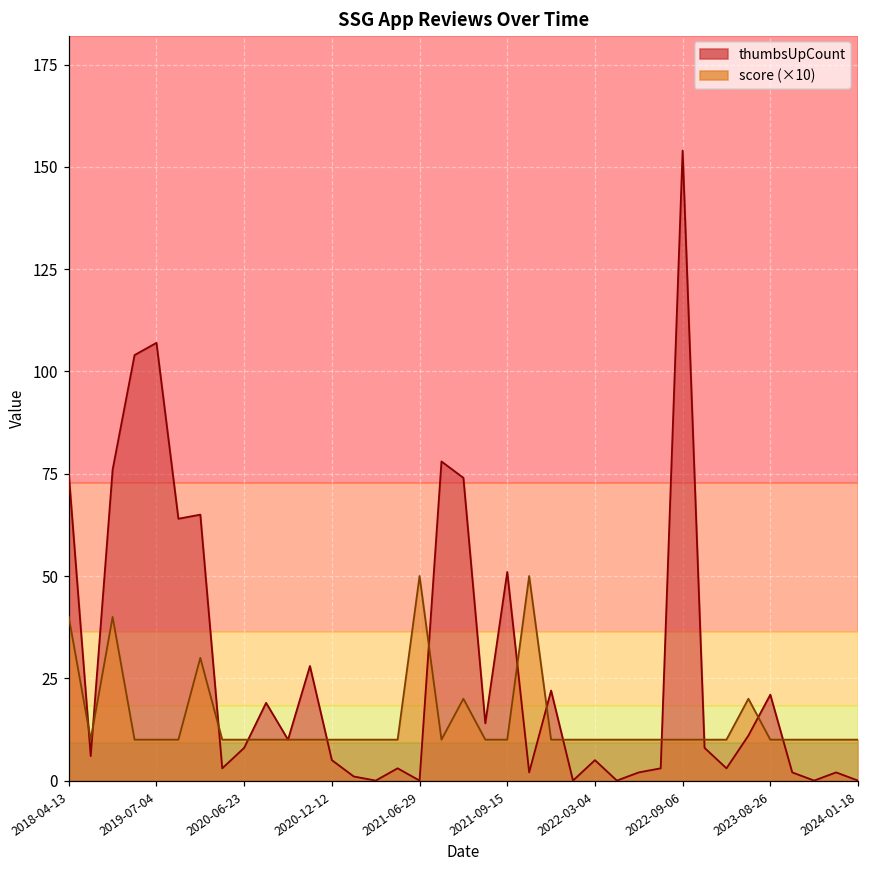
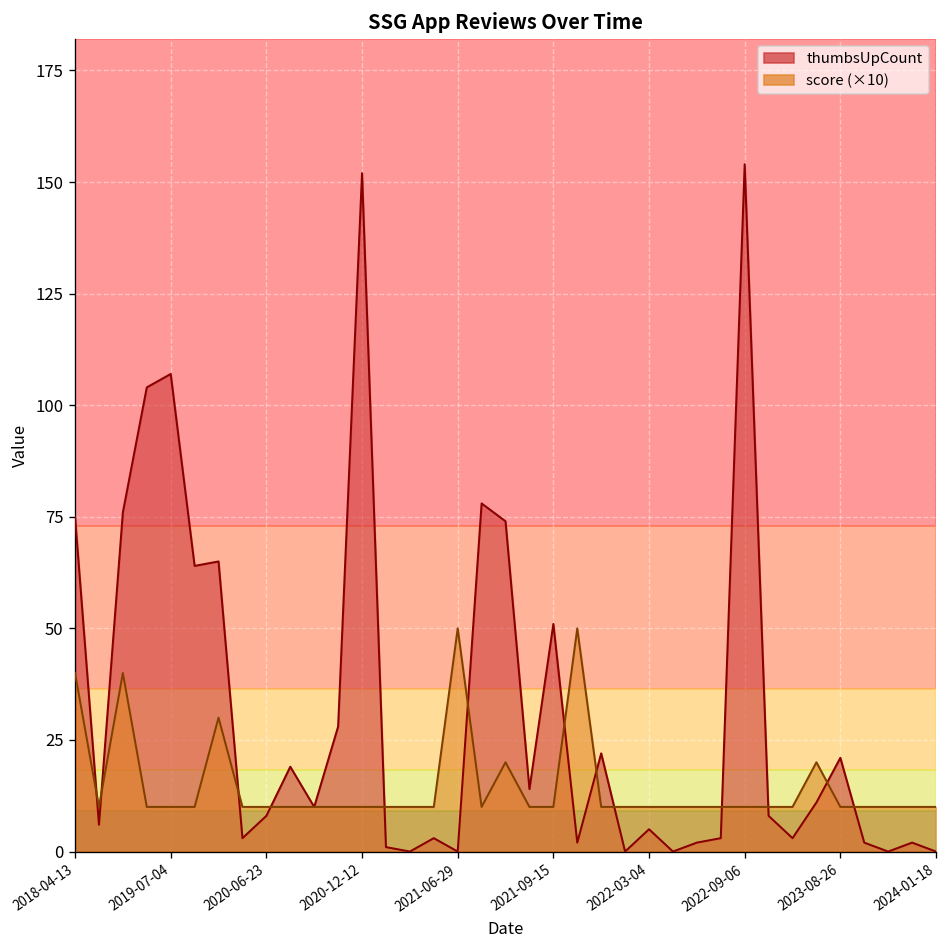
thumbsUpCount, 2020-12-12: 5 -> 152
